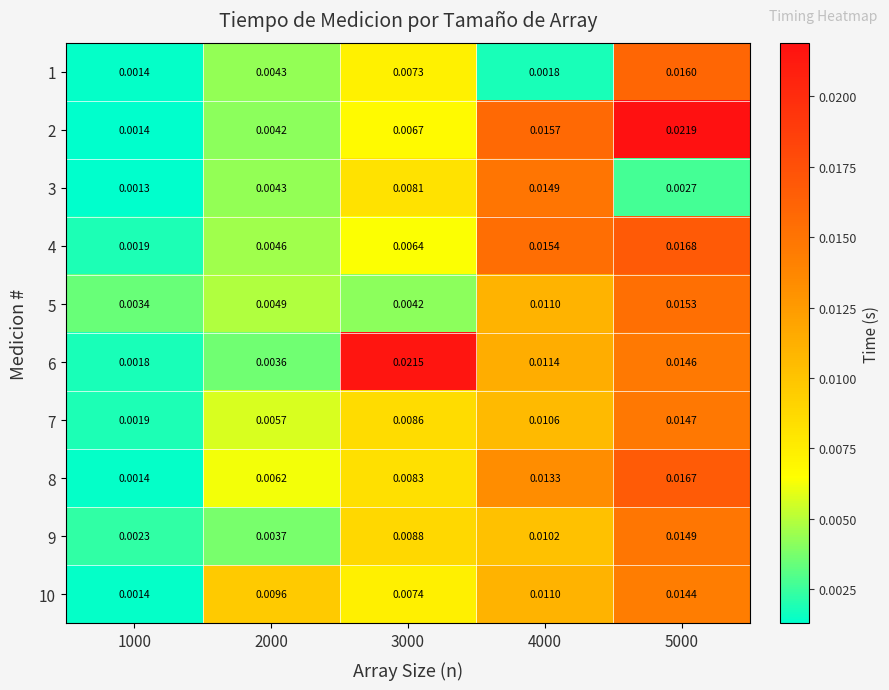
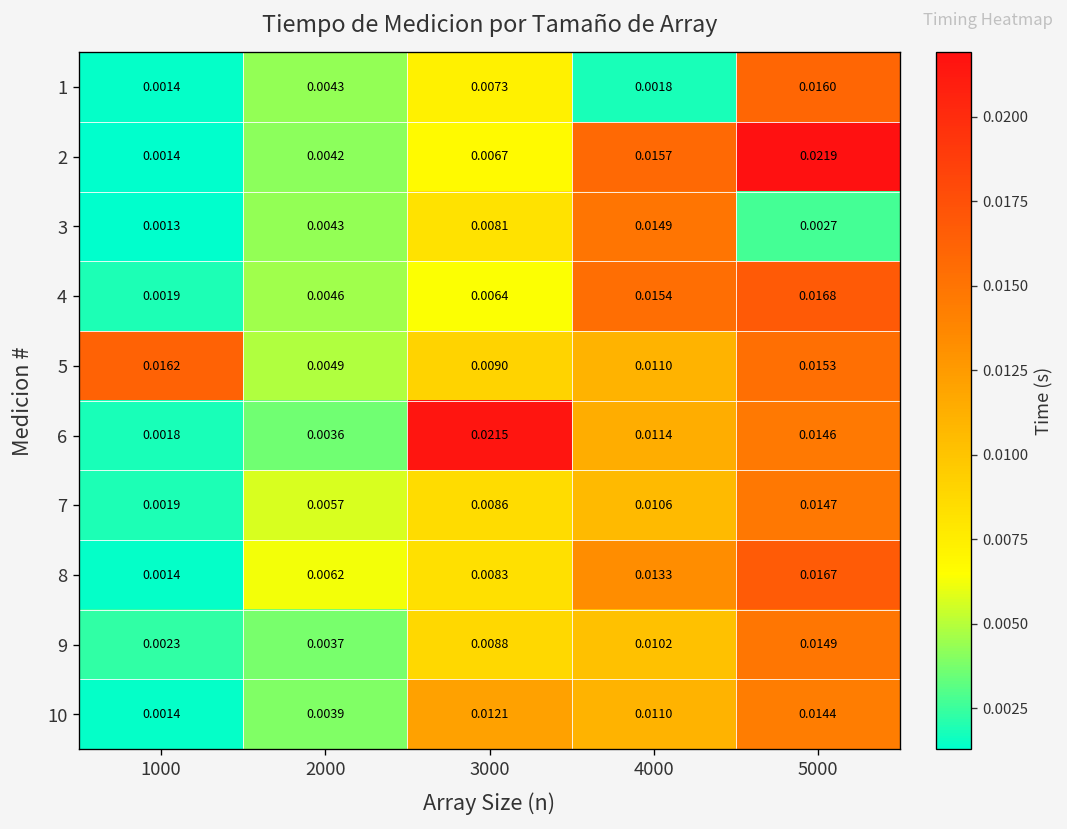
5, 1000: 0.0034 -> 0.0162
5, 3000: 0.0042 -> 0.0090
10, 2000: 0.0096 -> 0.0039
10, 3000: 0.0074 -> 0.0121
